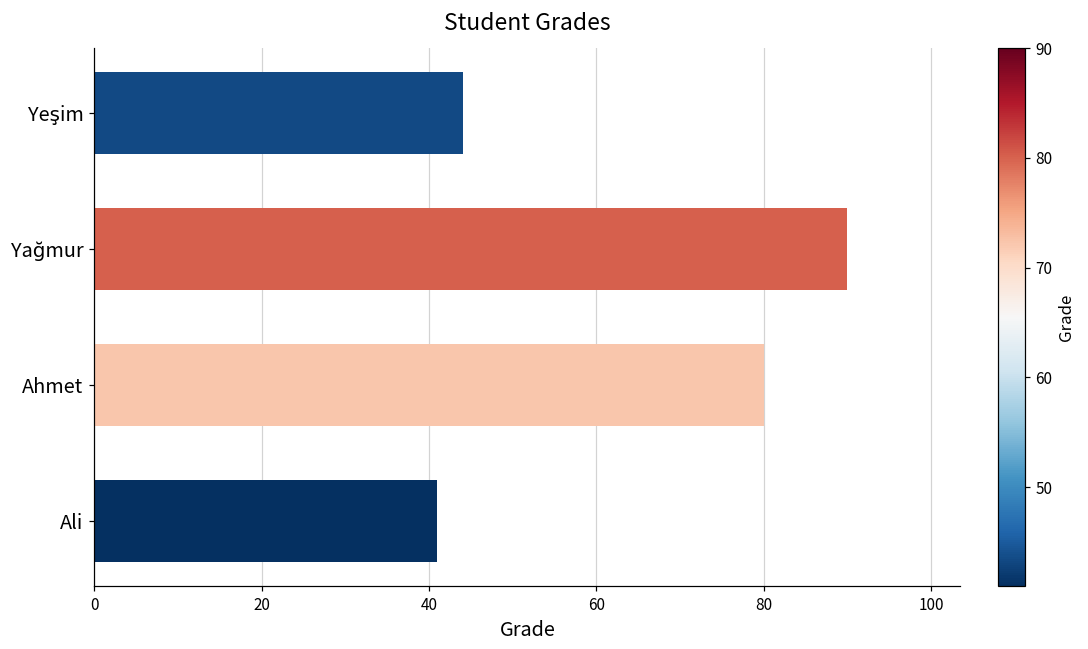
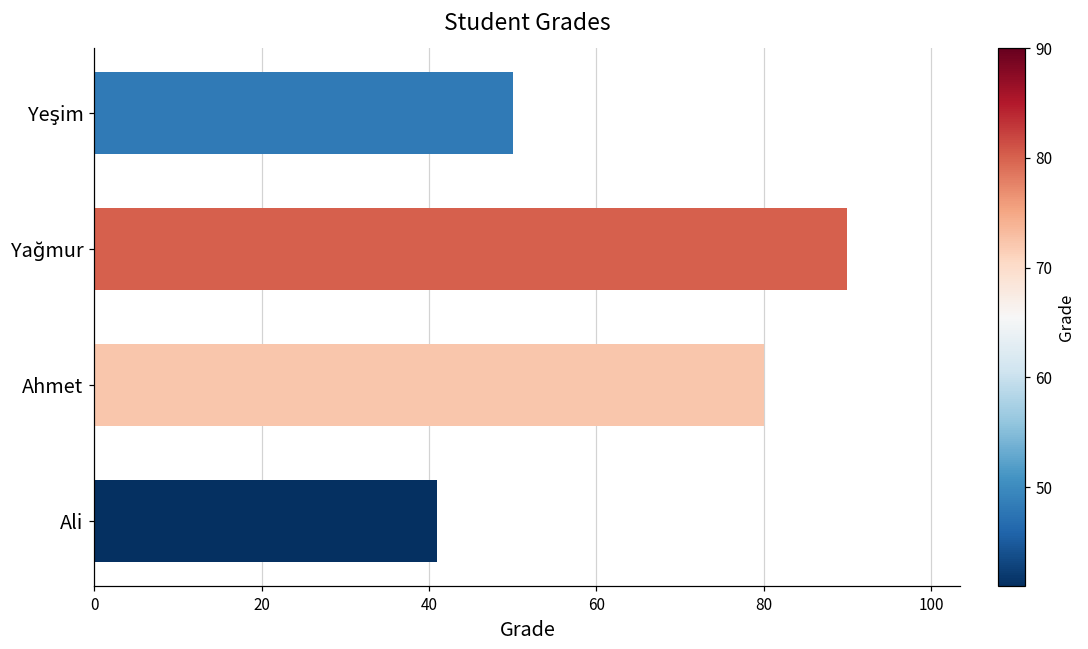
Yeşim: 44 -> 50
